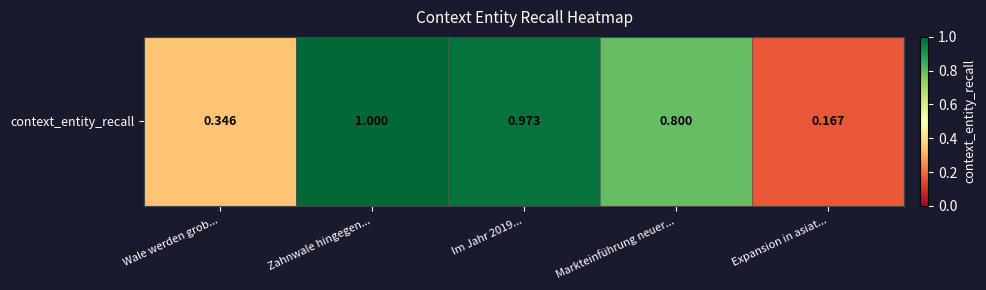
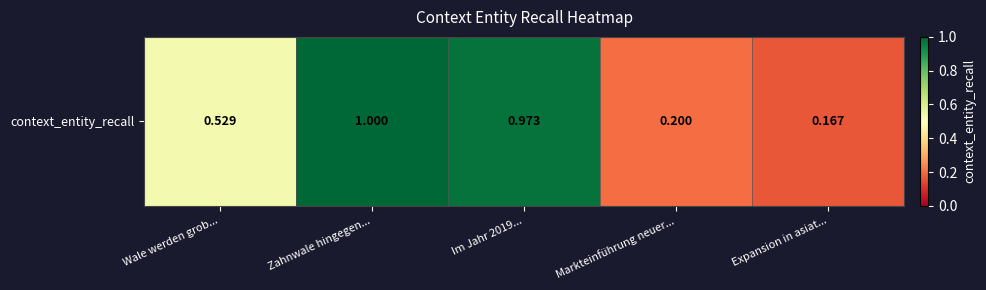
context_entity_recall, Wale werden grob...: 0.346 -> 0.529
context_entity_recall, Markteinführung neuer...: 0.800 -> 0.200
